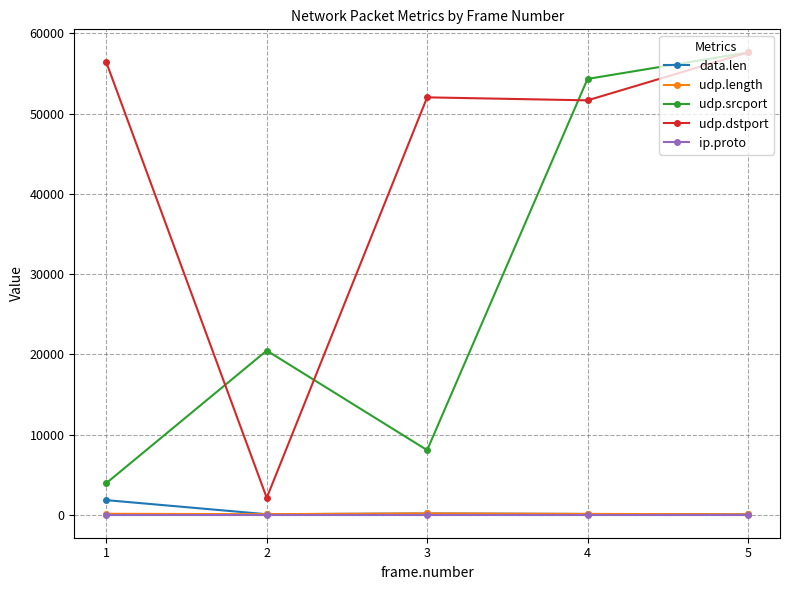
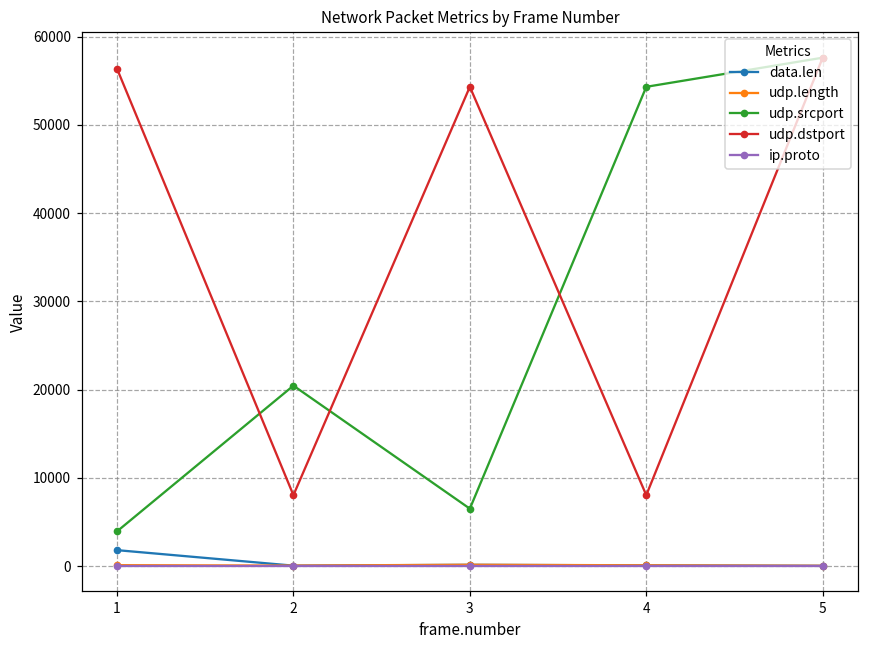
udp.dstport, 2: 2000 -> 8000
udp.srcport, 3: 8000 -> 7000
udp.dstport, 3: 52000 -> 54000
udp.dstport, 4: 52000 -> 8000
